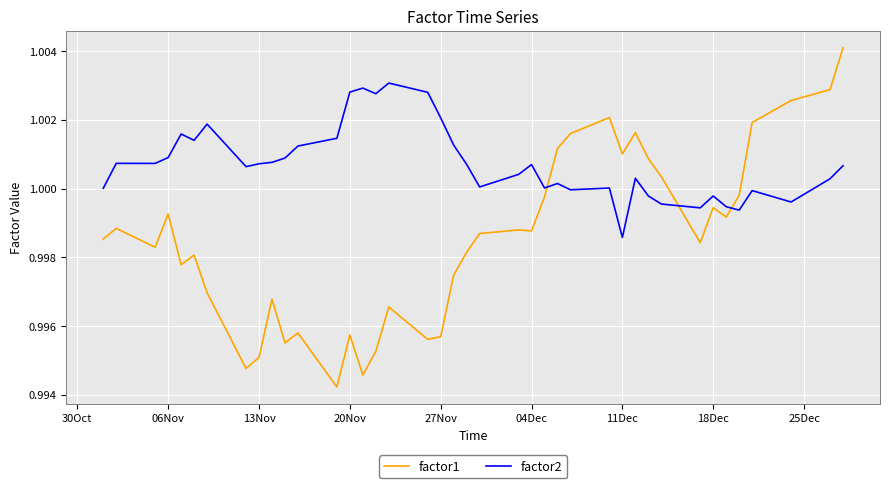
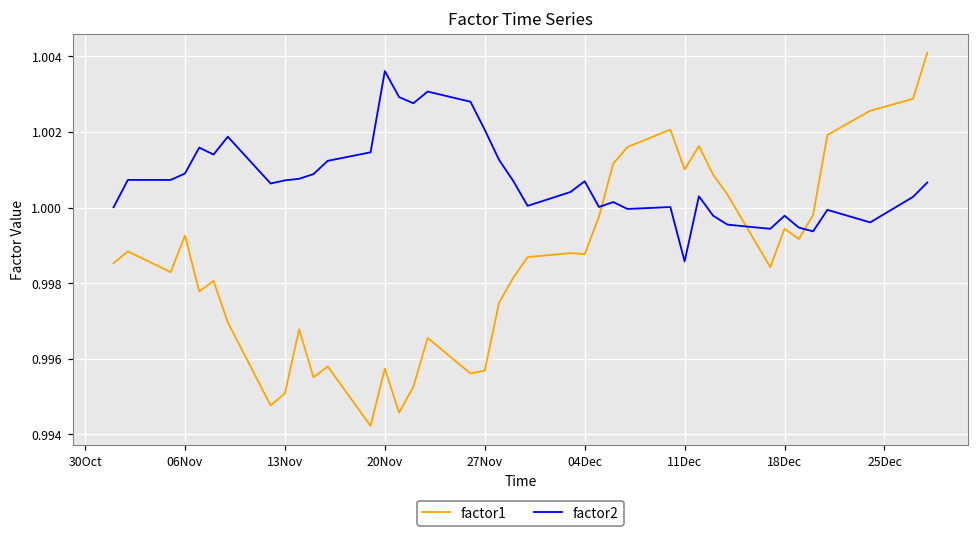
factor2, 20Nov: 1.0028 -> 1.0036
